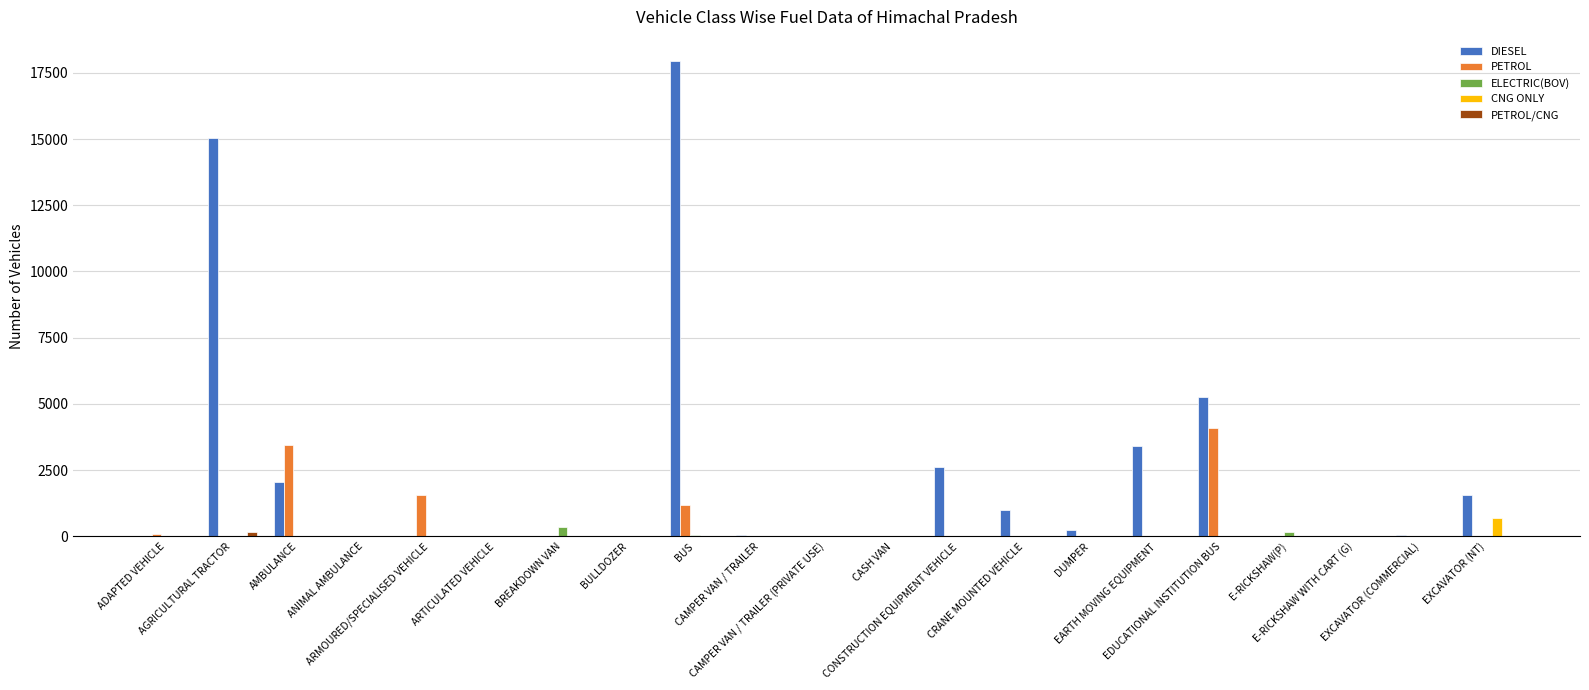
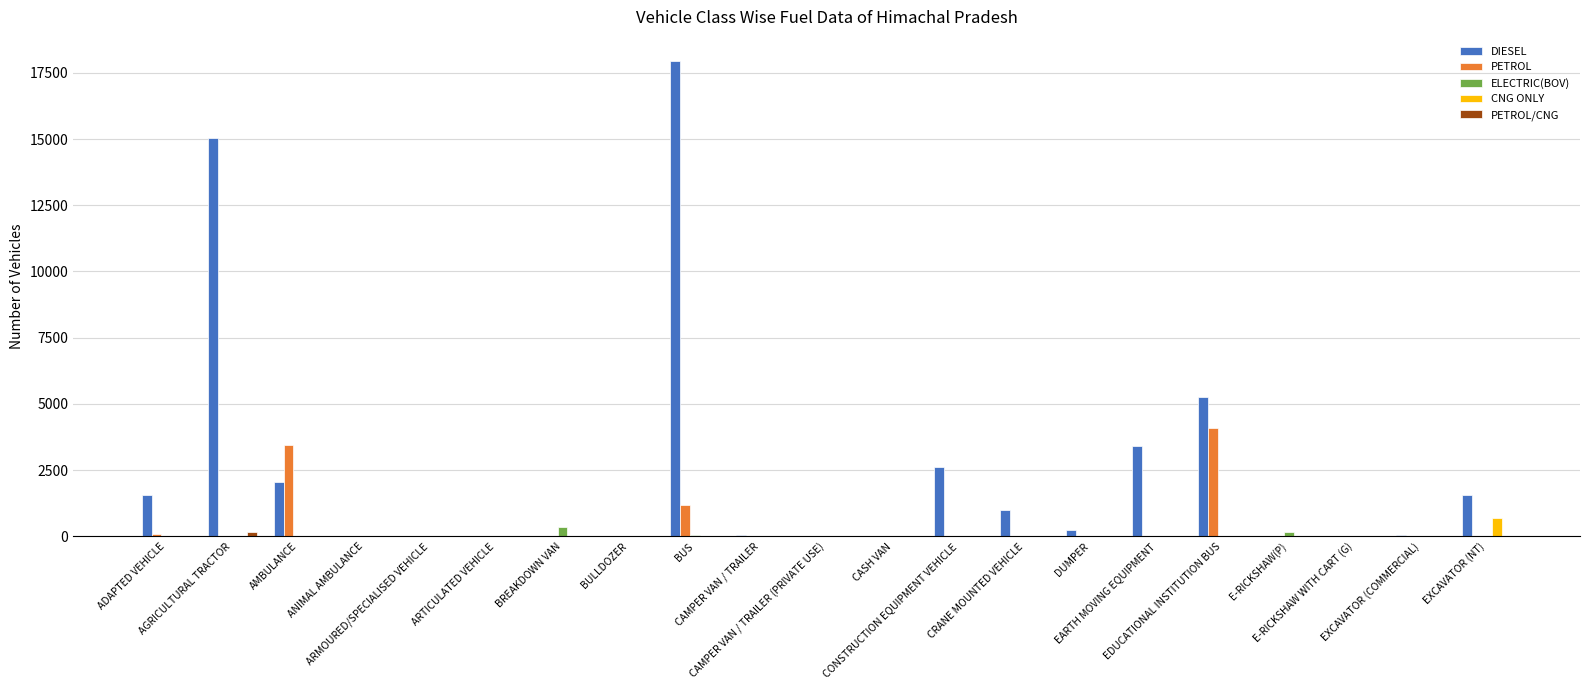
DIESEL, ADAPTED VEHICLE: 0 -> 1600
PETROL, ARMOURED/SPECIALISED VEHICLE: 1500 -> 0
